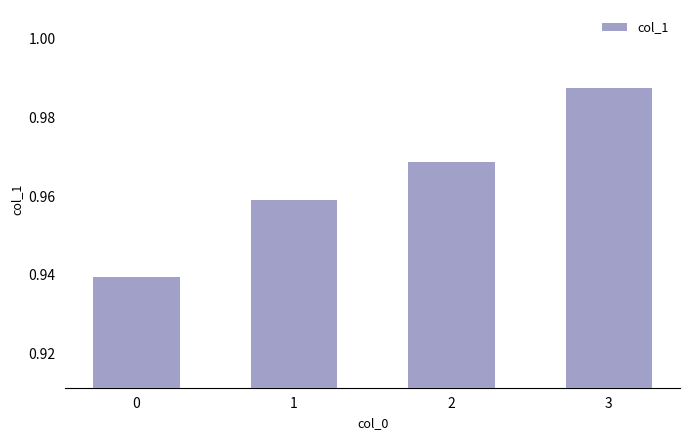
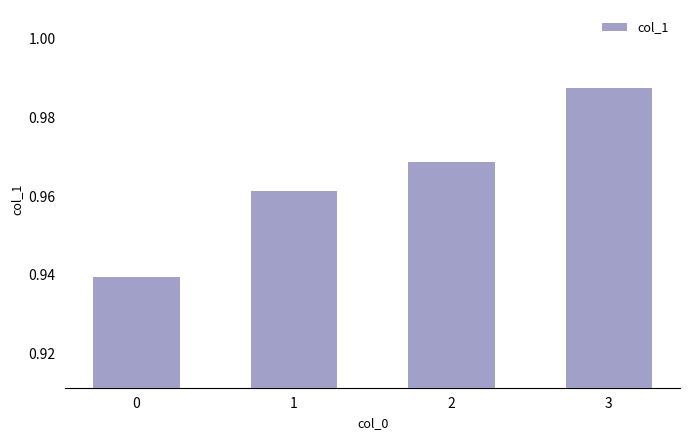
1: 0.959 -> 0.961
